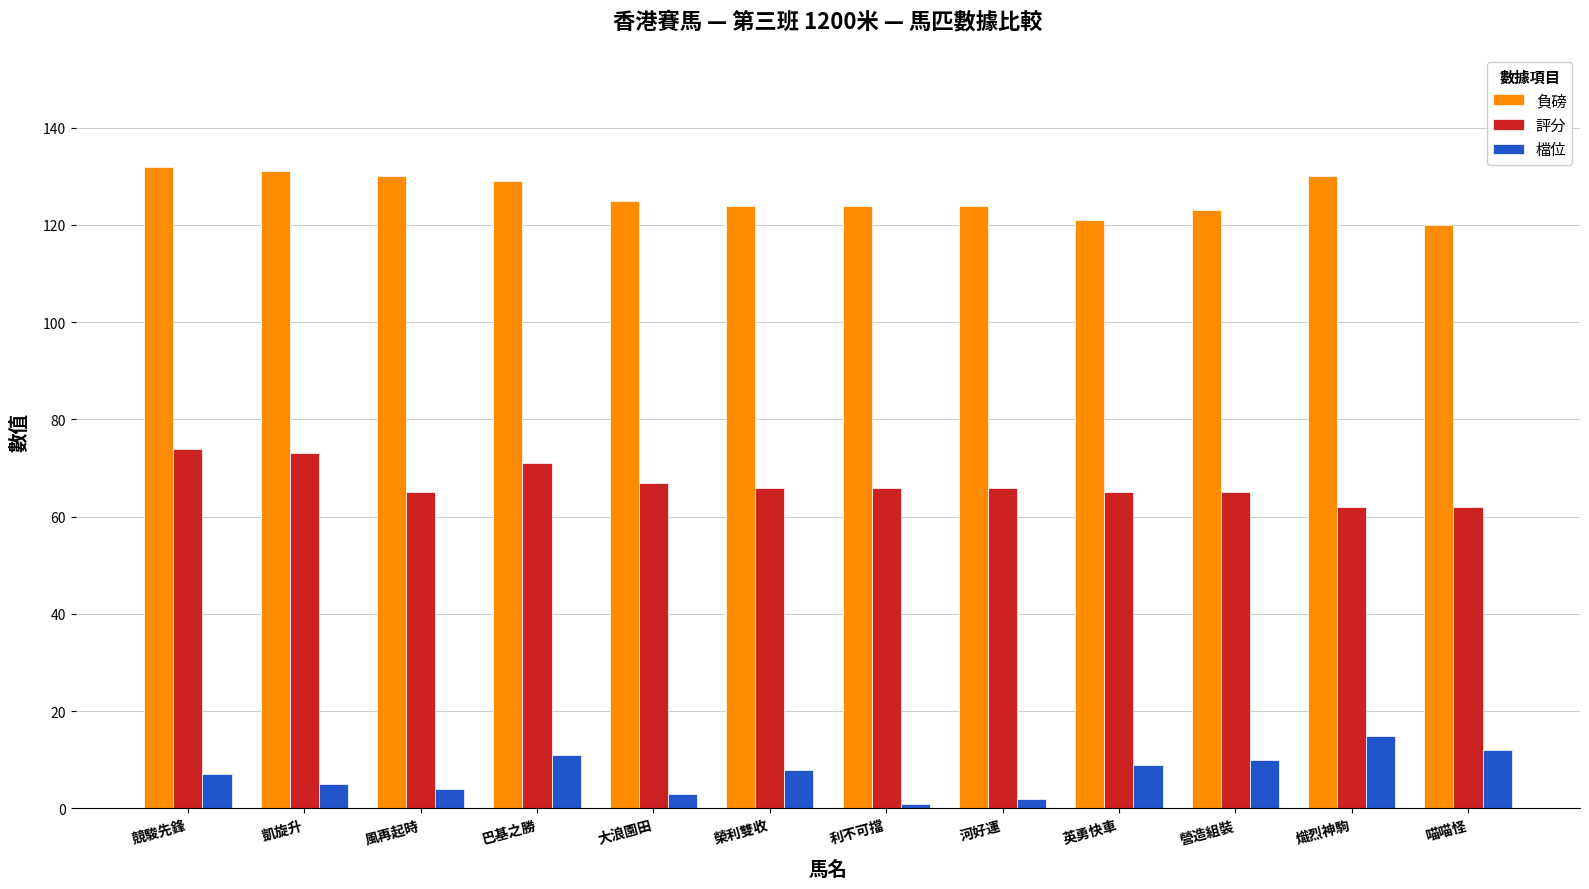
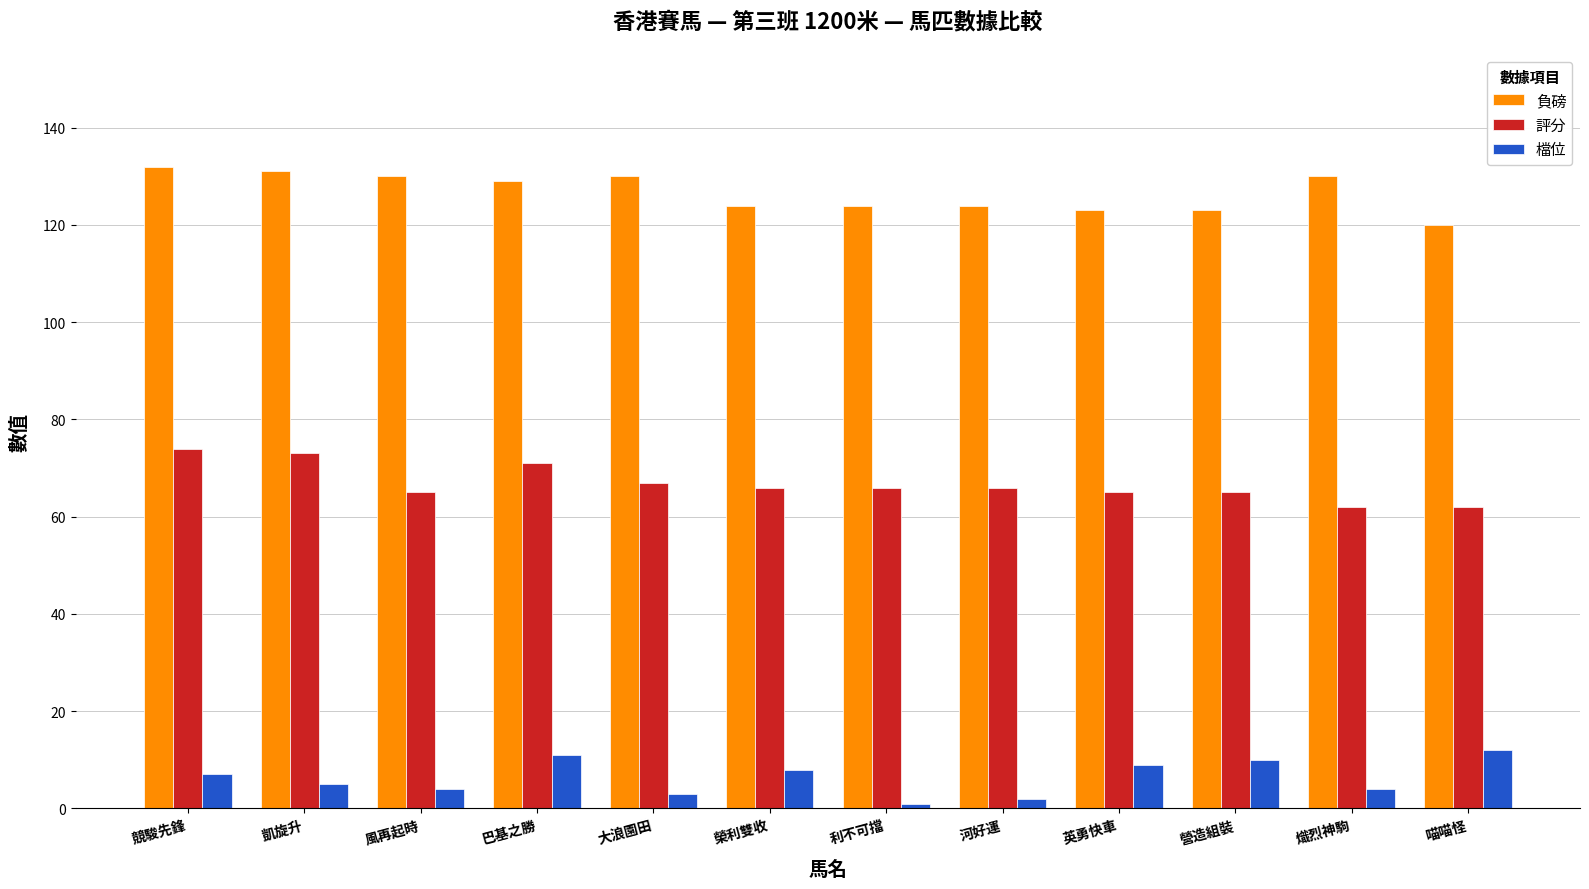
負磅, 大浪園田: 125 -> 130
負磅, 英勇快車: 121 -> 123
檔位, 熾烈神駒: 15 -> 4
